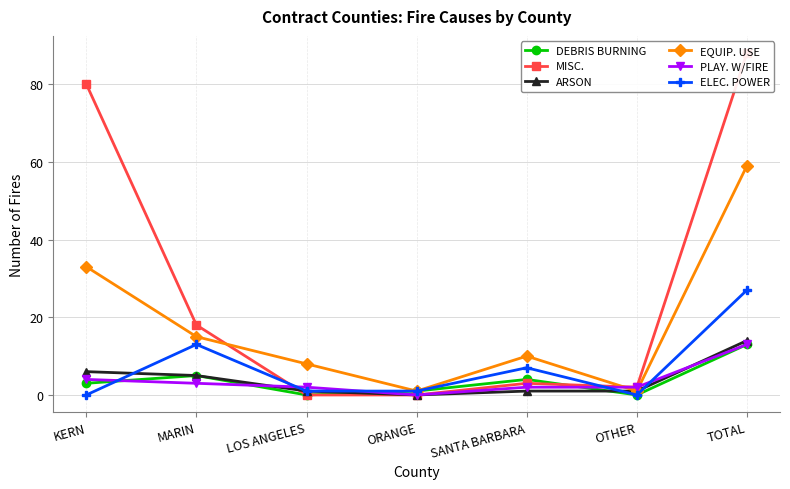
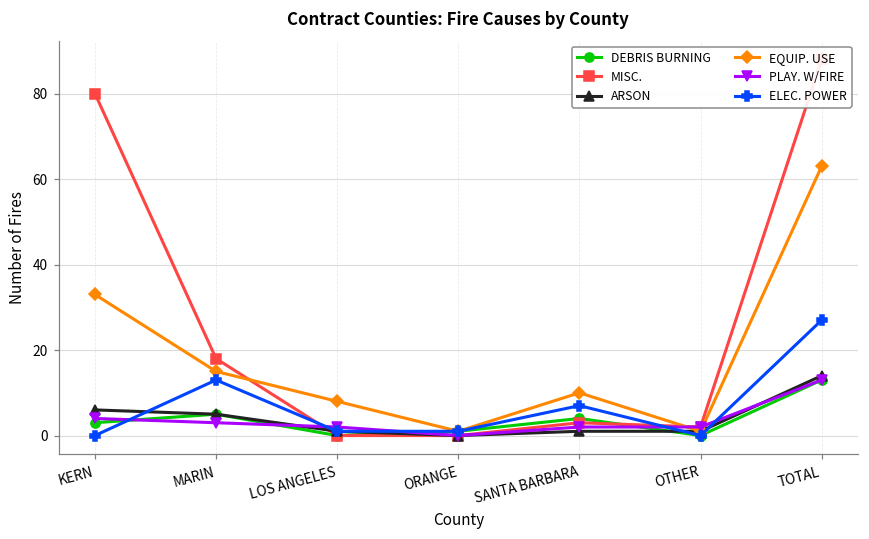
EQUIP. USE, TOTAL: 59 -> 63
